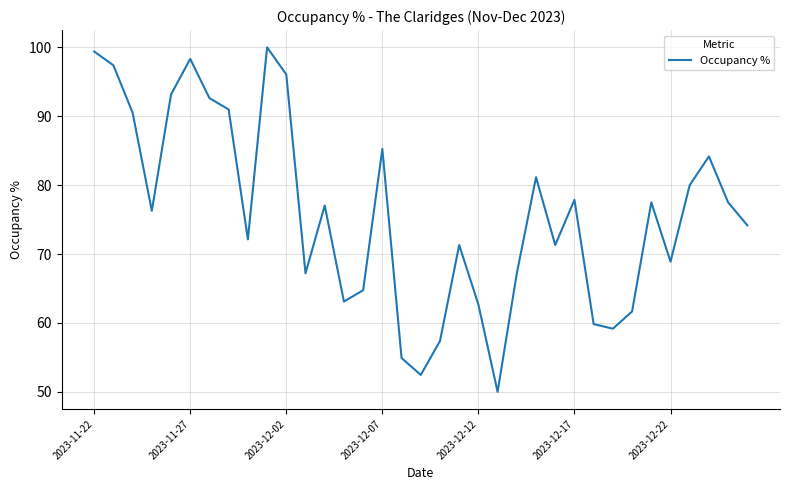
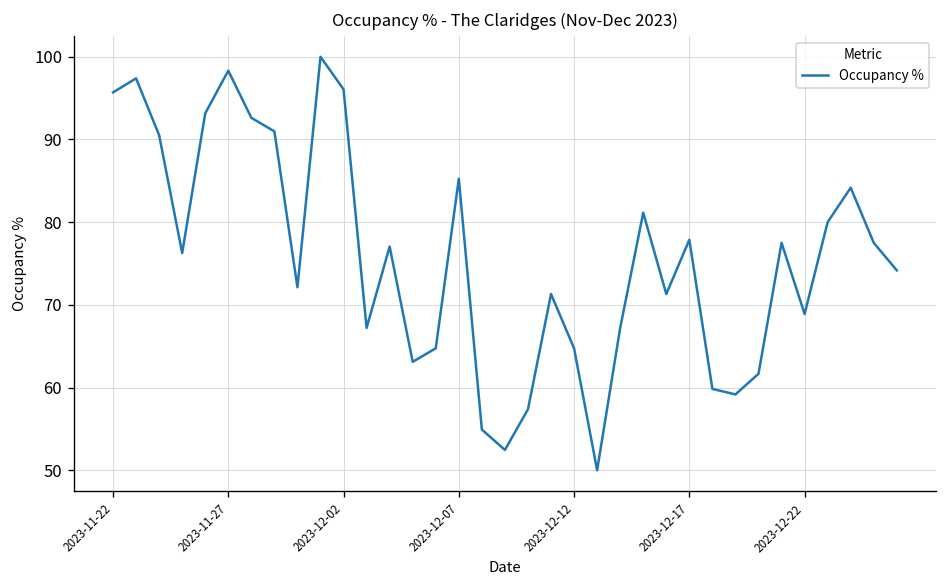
2023-11-22: 99 -> 96
2023-12-12: 63 -> 65
